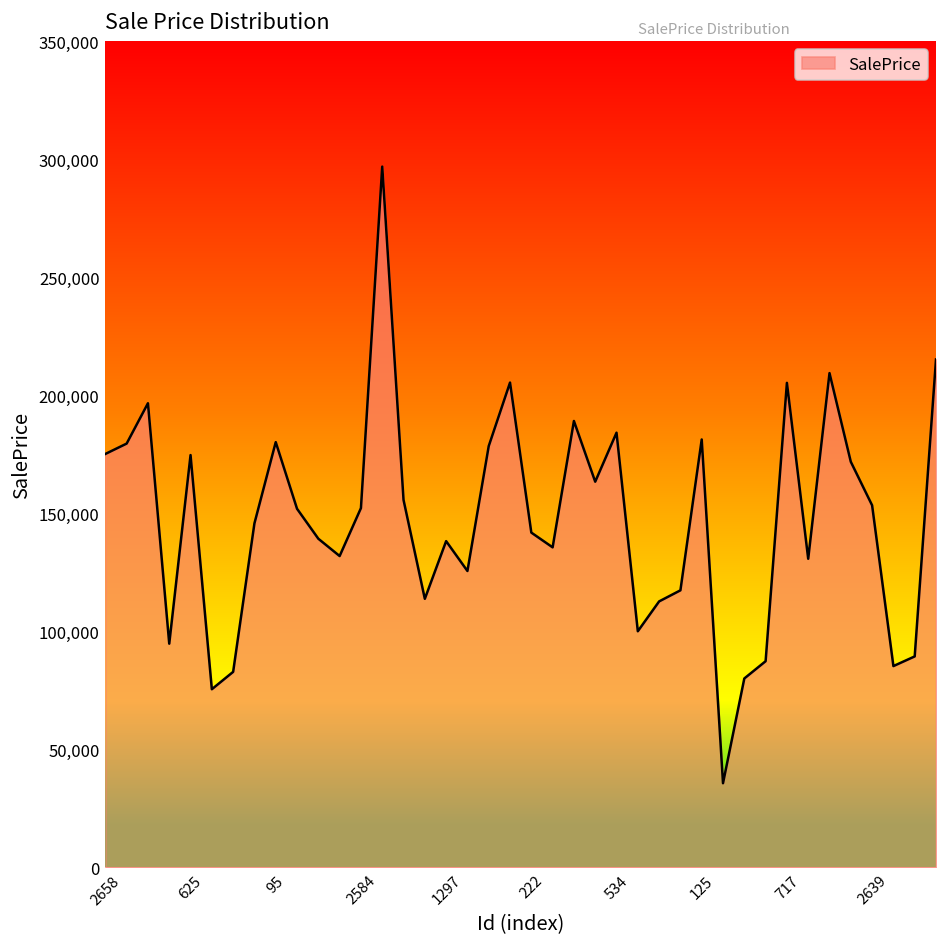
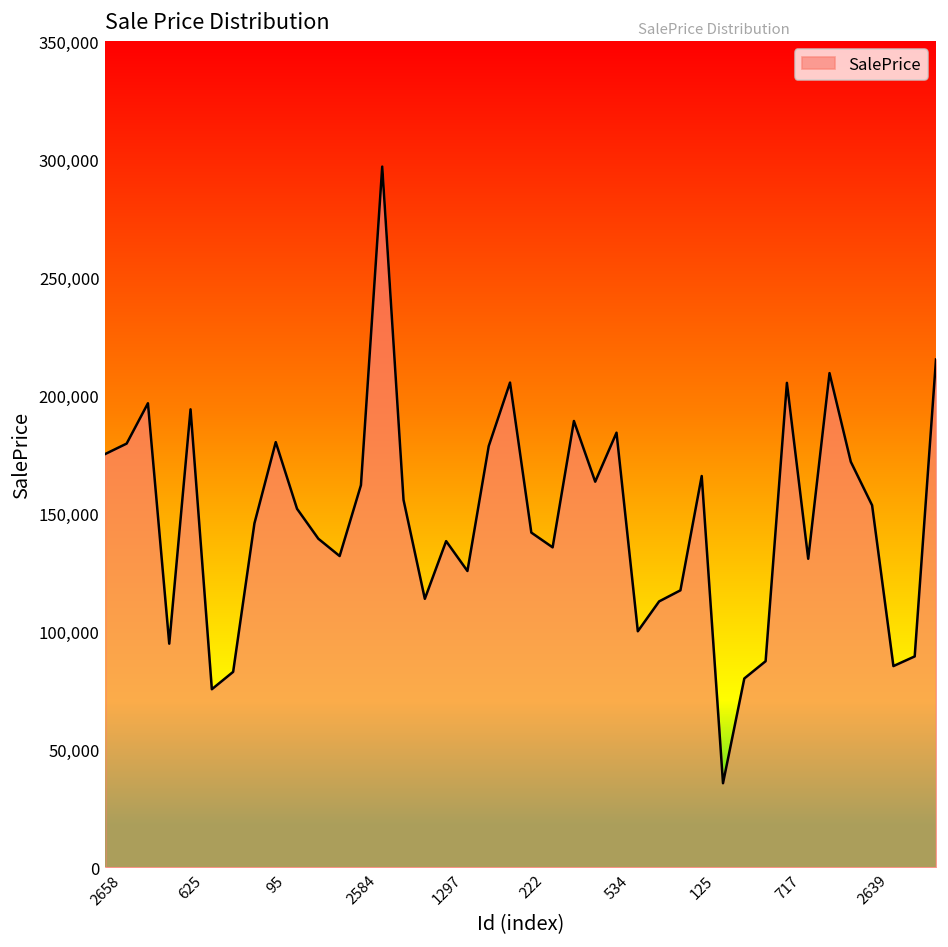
625: 175,000 -> 194,000
2584: 152,000 -> 162,000
125: 181,000 -> 166,000
